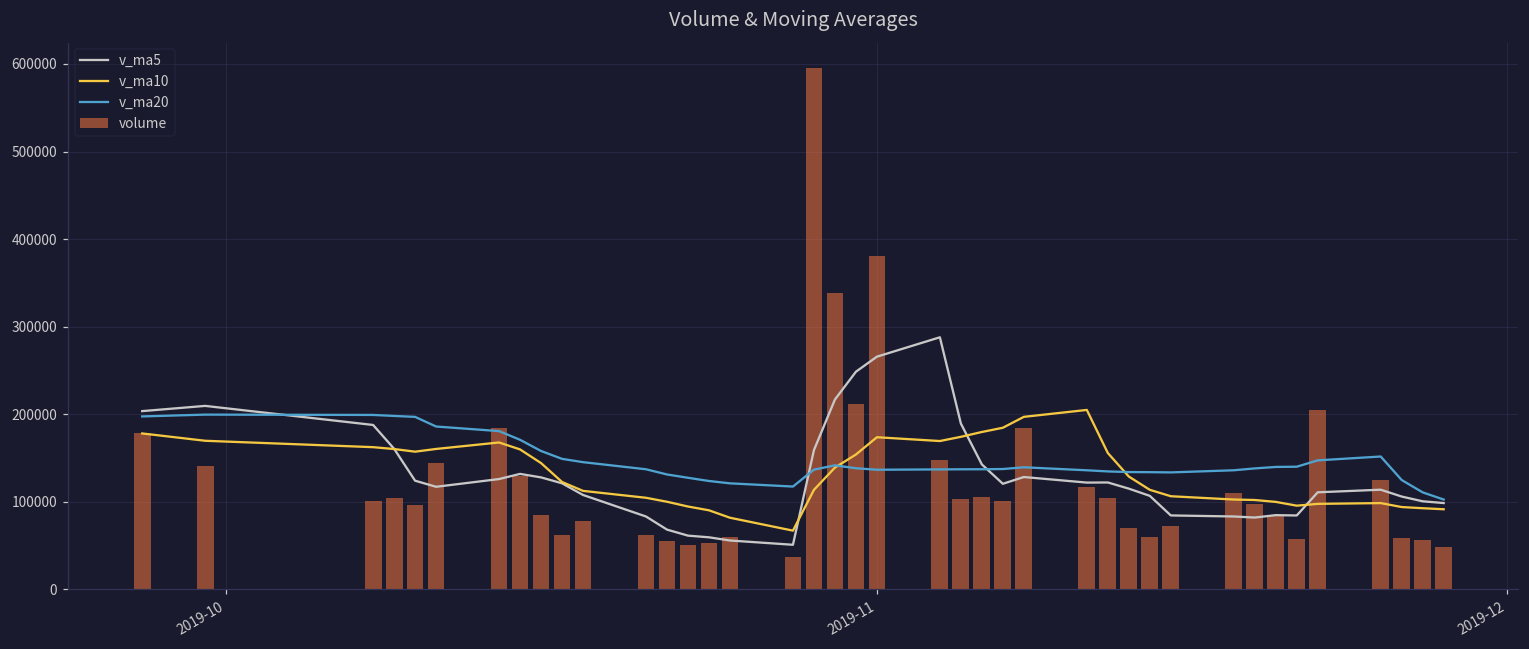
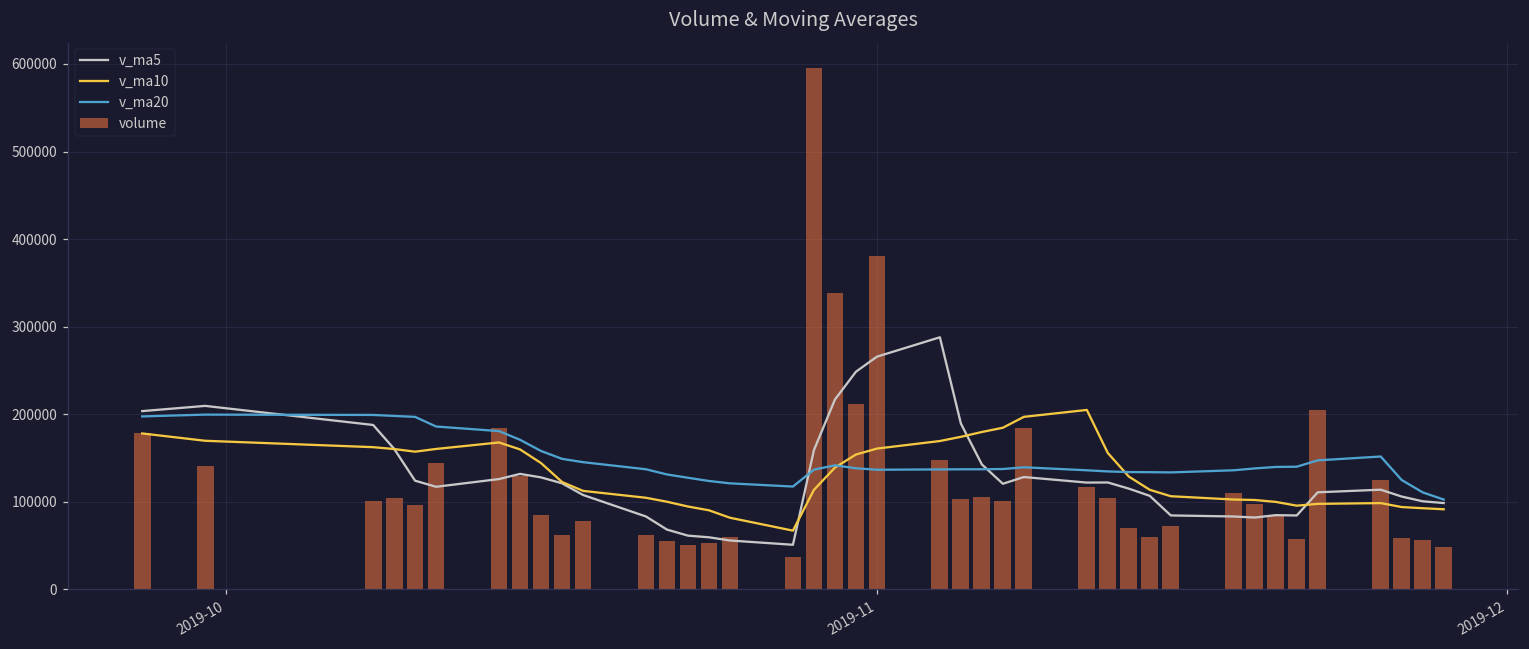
v_ma10, 2019-11: 170000 -> 160000
